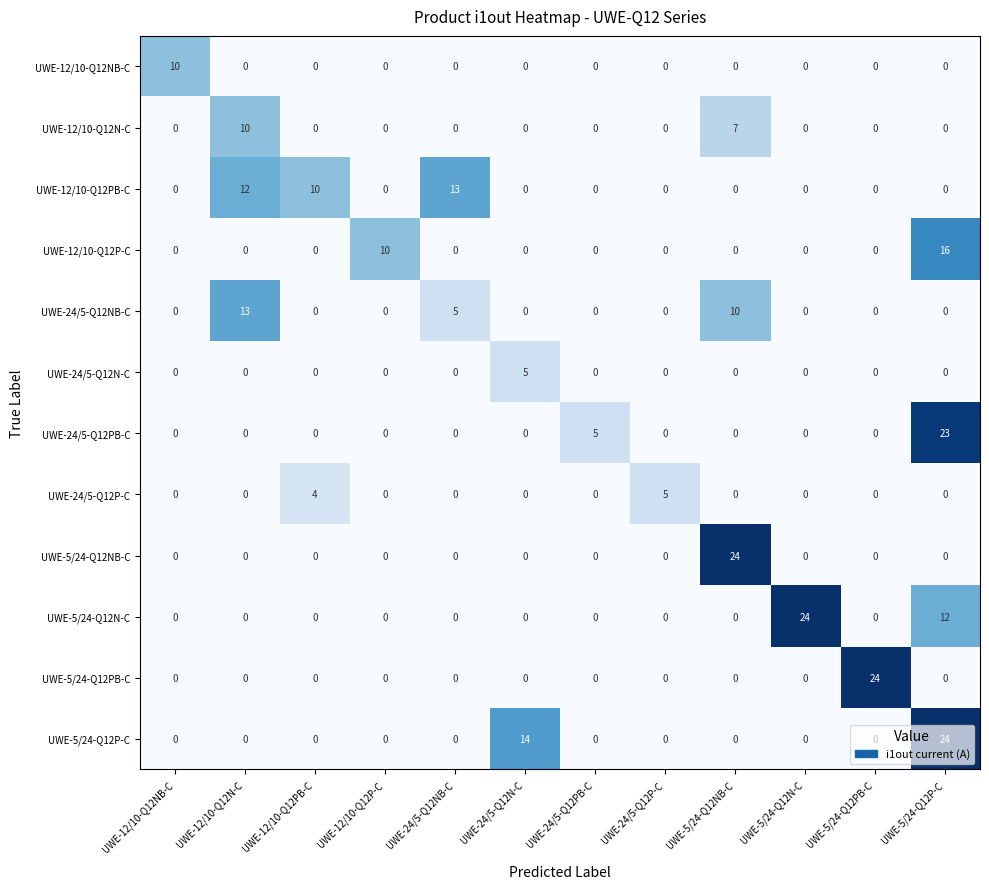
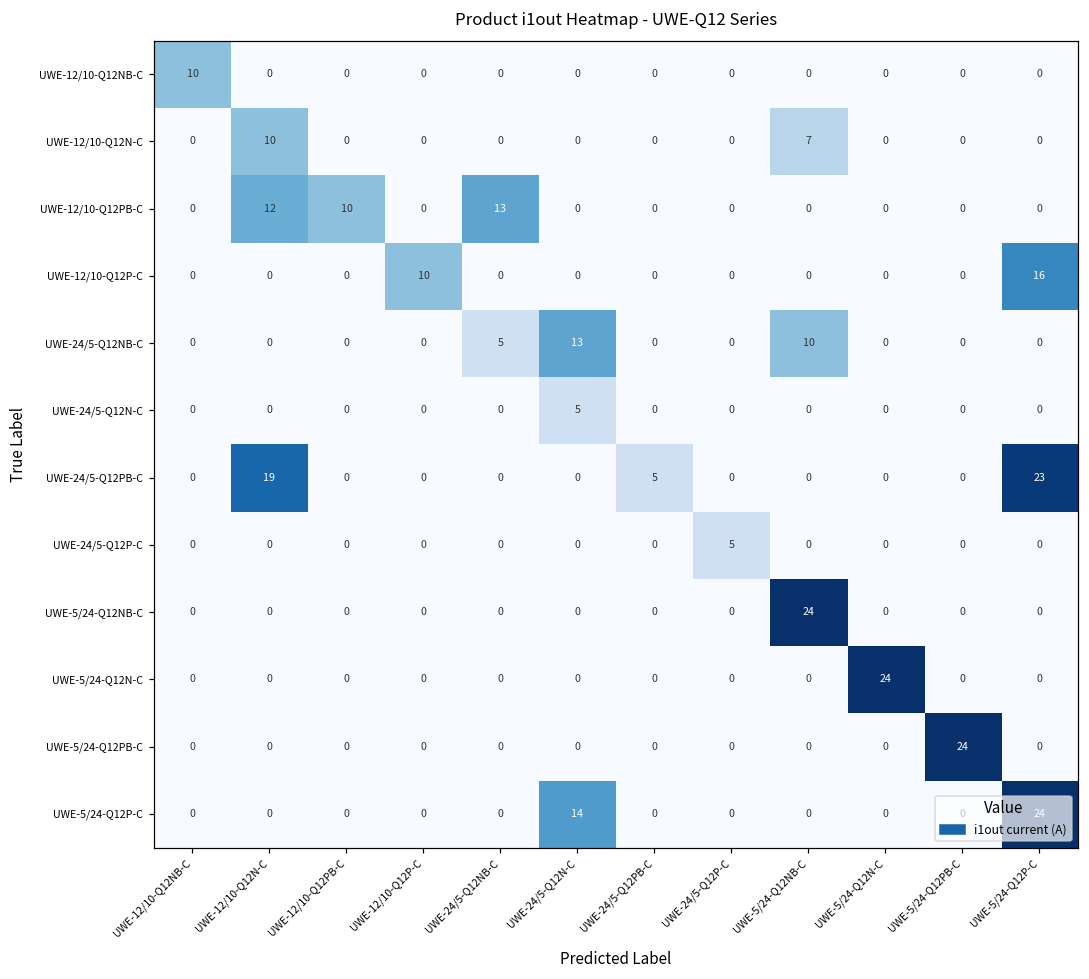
UWE-24/5-Q12NB-C, UWE-12/10-Q12N-C: 13 -> 0
UWE-24/5-Q12NB-C, UWE-24/5-Q12N-C: 0 -> 13
UWE-24/5-Q12PB-C, UWE-12/10-Q12N-C: 0 -> 19
UWE-24/5-Q12P-C, UWE-12/10-Q12PB-C: 4 -> 0
UWE-5/24-Q12N-C, UWE-5/24-Q12P-C: 12 -> 0
